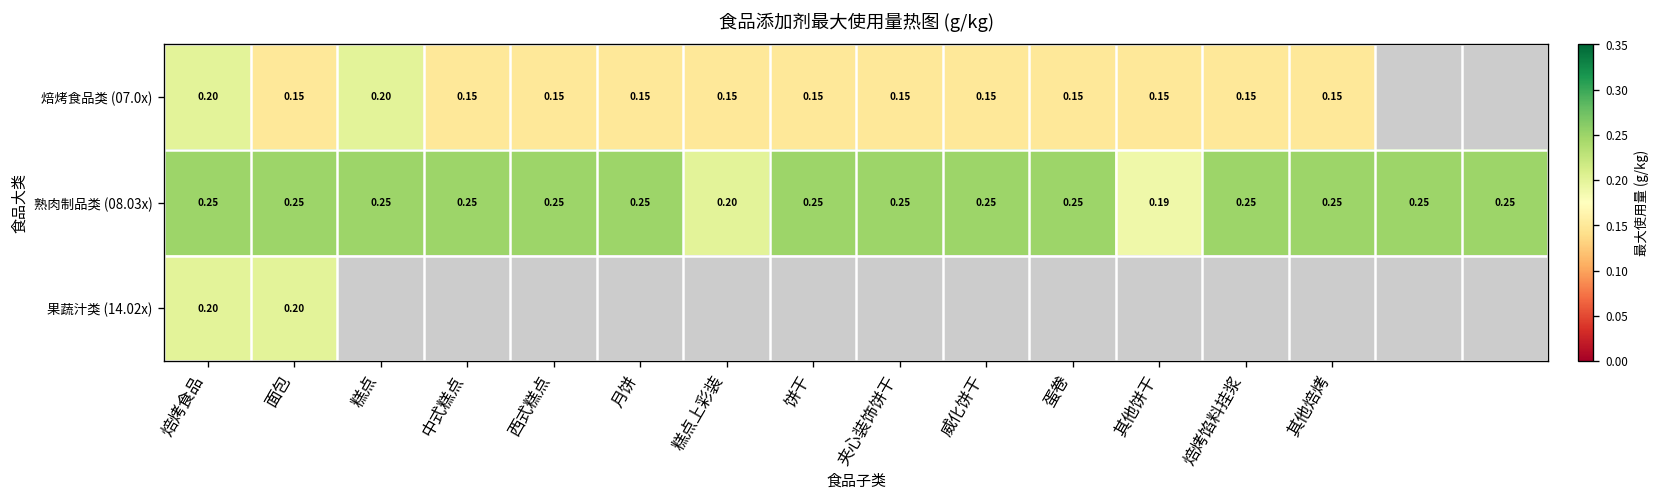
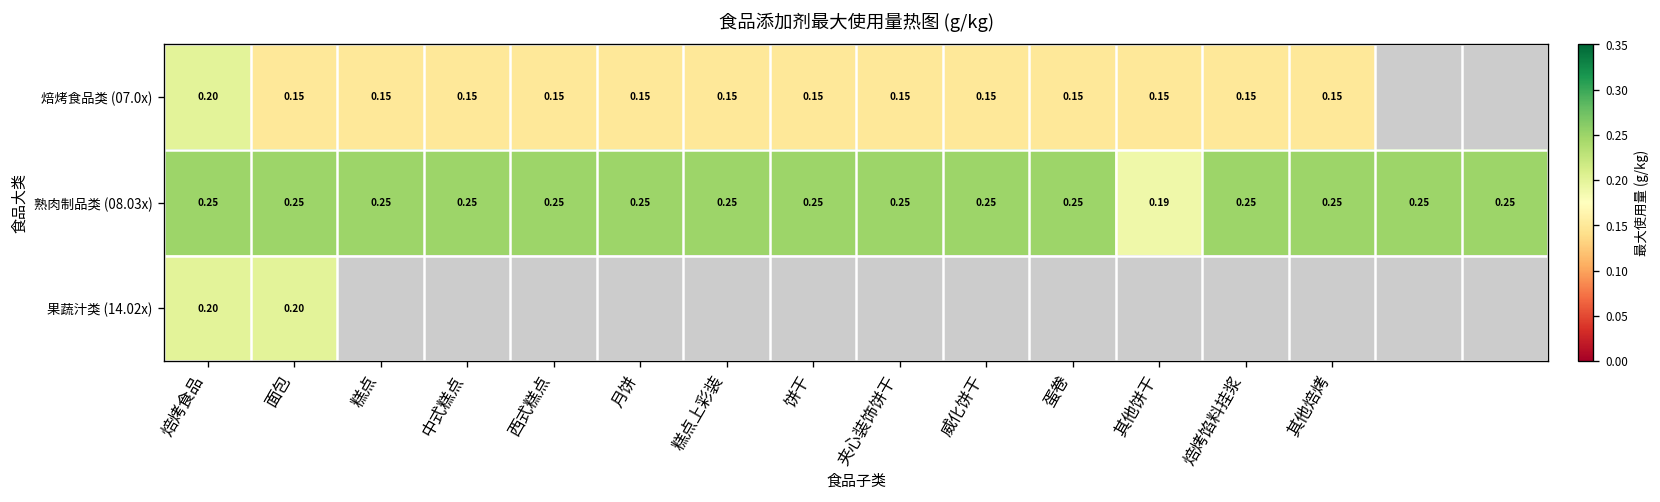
焙烤食品类 (07.0x), 糕点: 0.20 -> 0.15
熟肉制品类 (08.03x), 糕点上彩装: 0.20 -> 0.25
